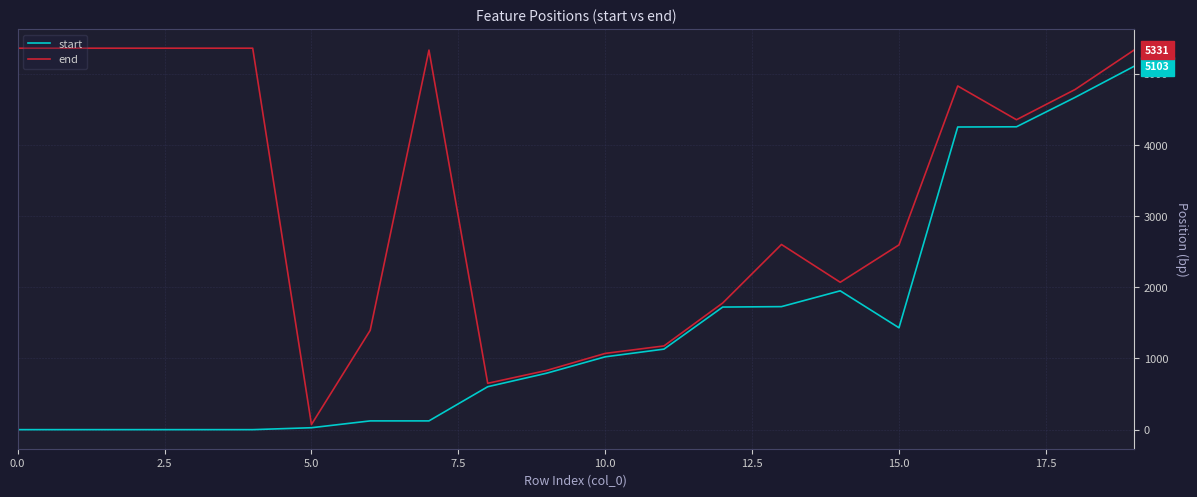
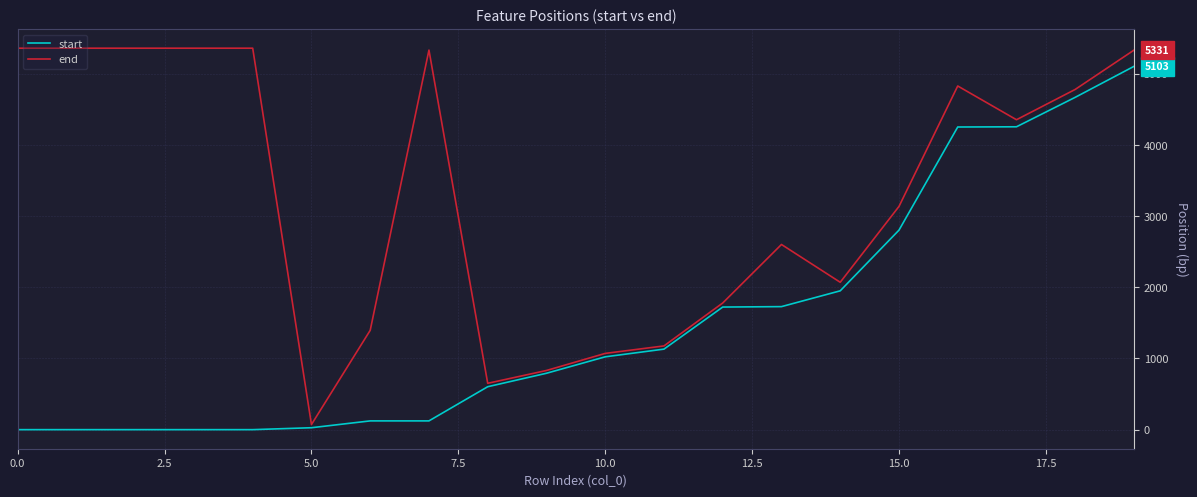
start, 15.0: 1400 -> 2800
end, 15.0: 2600 -> 3100
